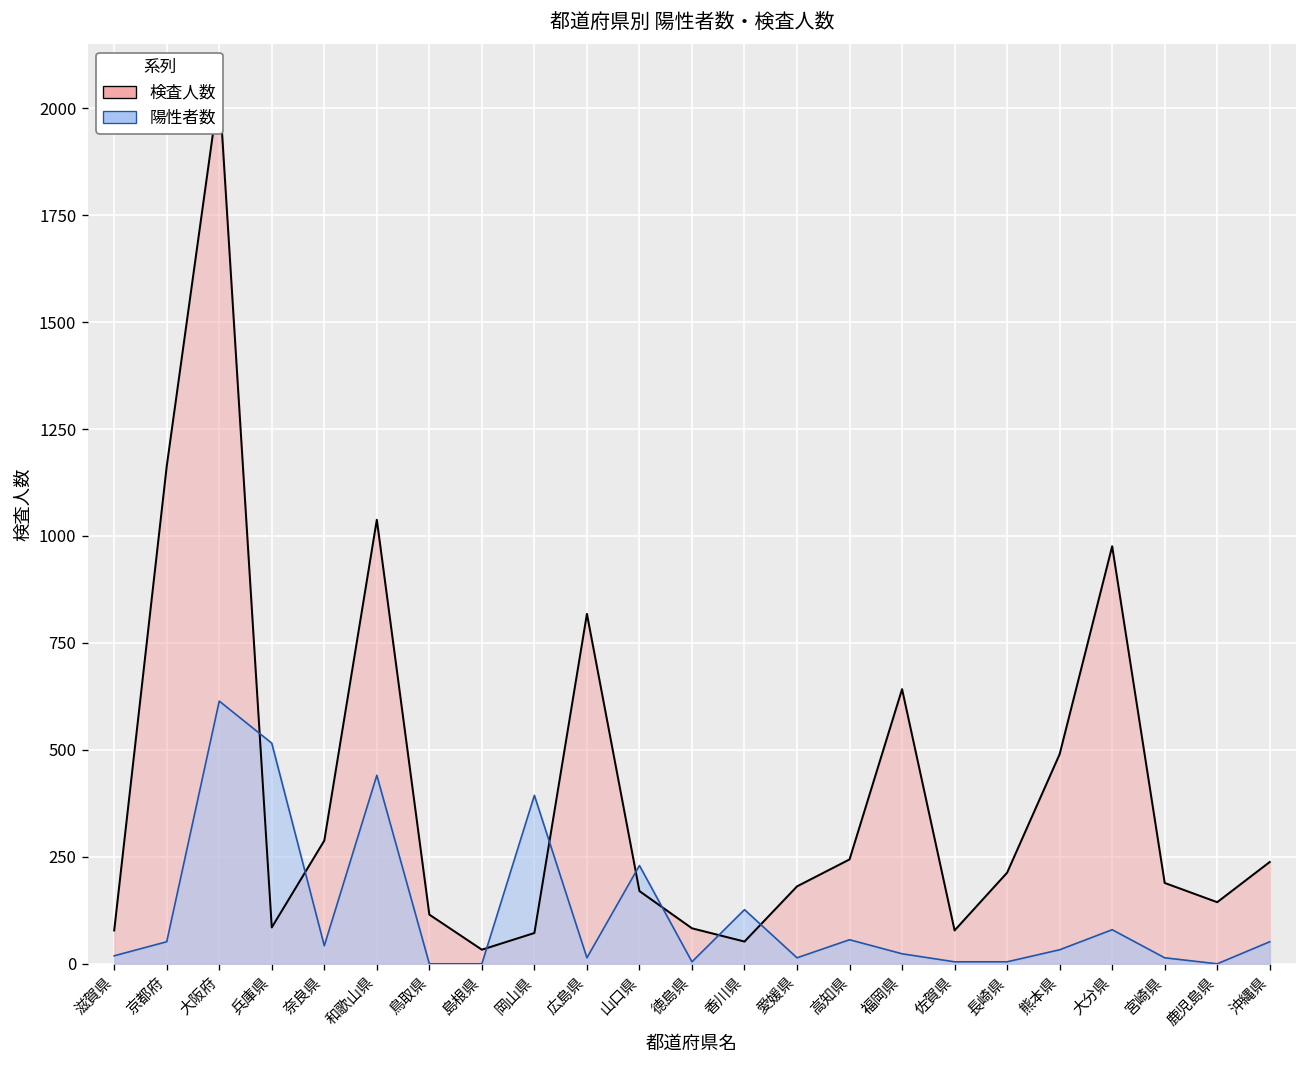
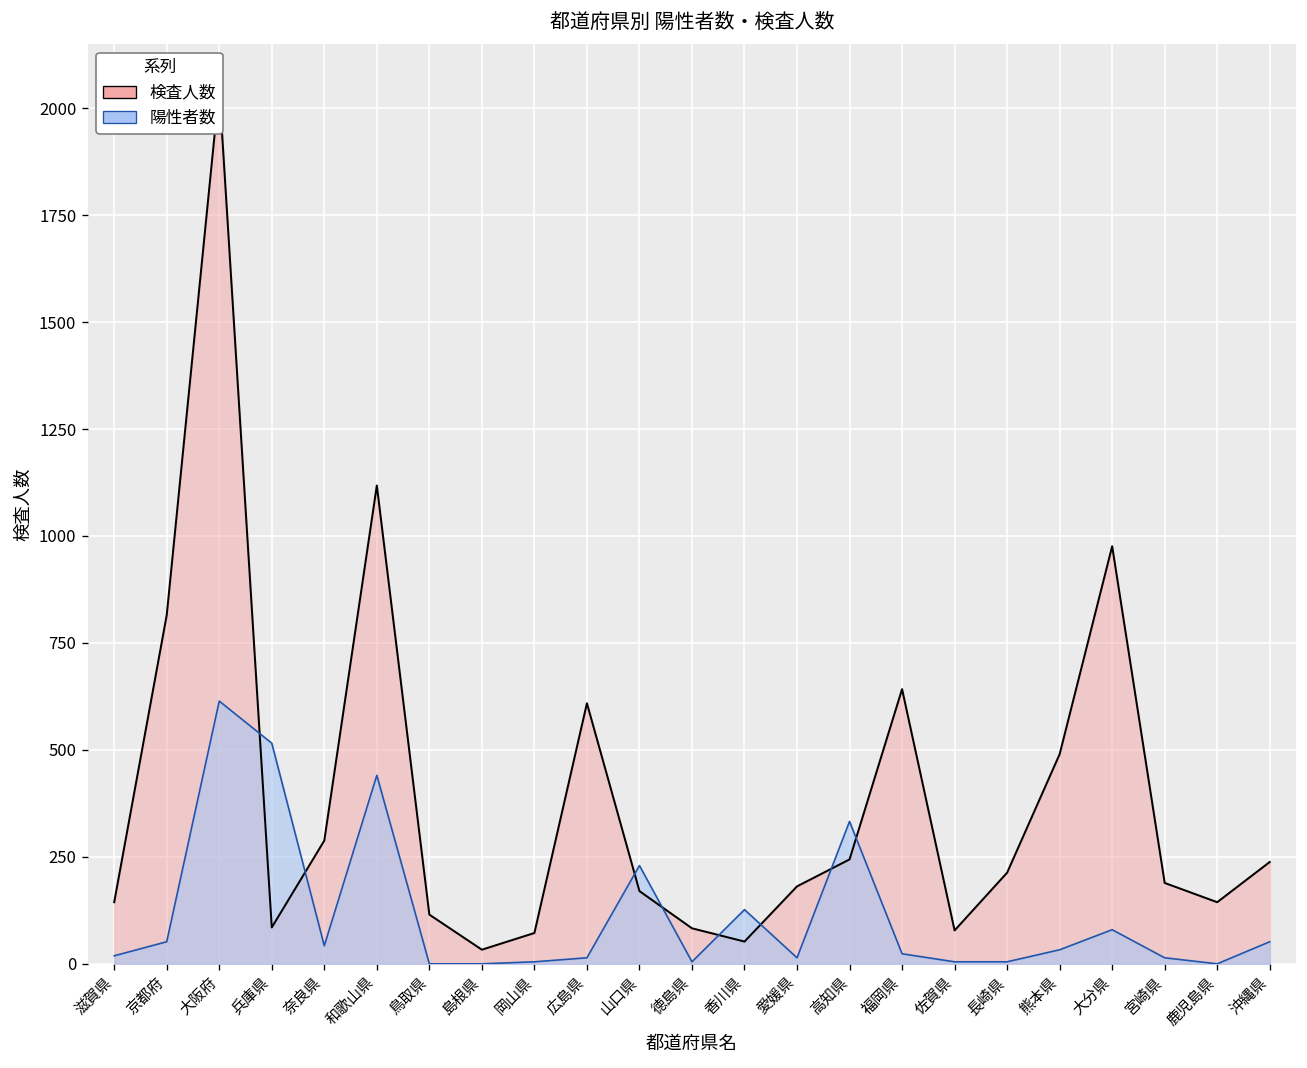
検査人数, 滋賀県: 80 -> 140
検査人数, 京都府: 1160 -> 820
検査人数, 和歌山県: 1040 -> 1120
陽性者数, 岡山県: 390 -> 0
検査人数, 広島県: 820 -> 610
陽性者数, 高知県: 60 -> 330
